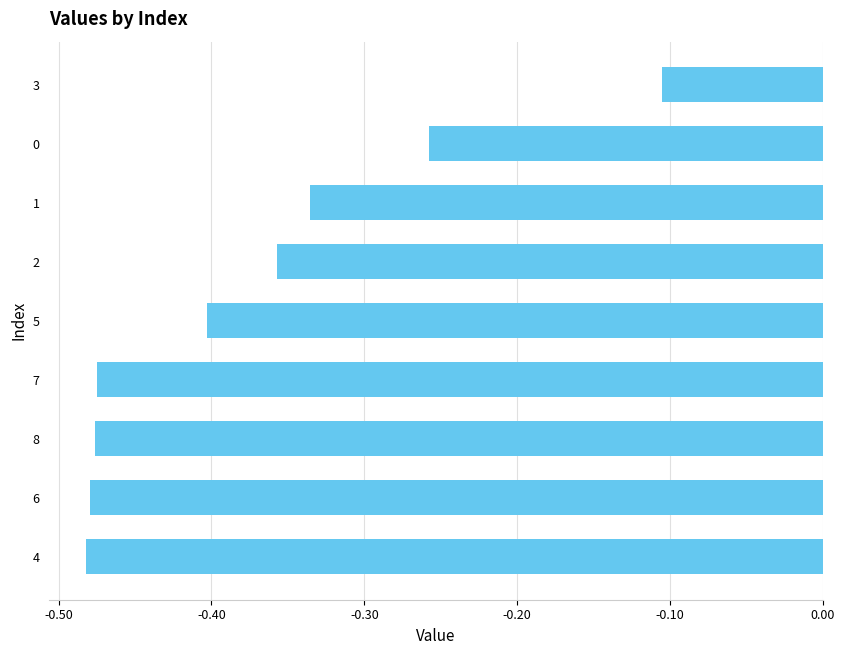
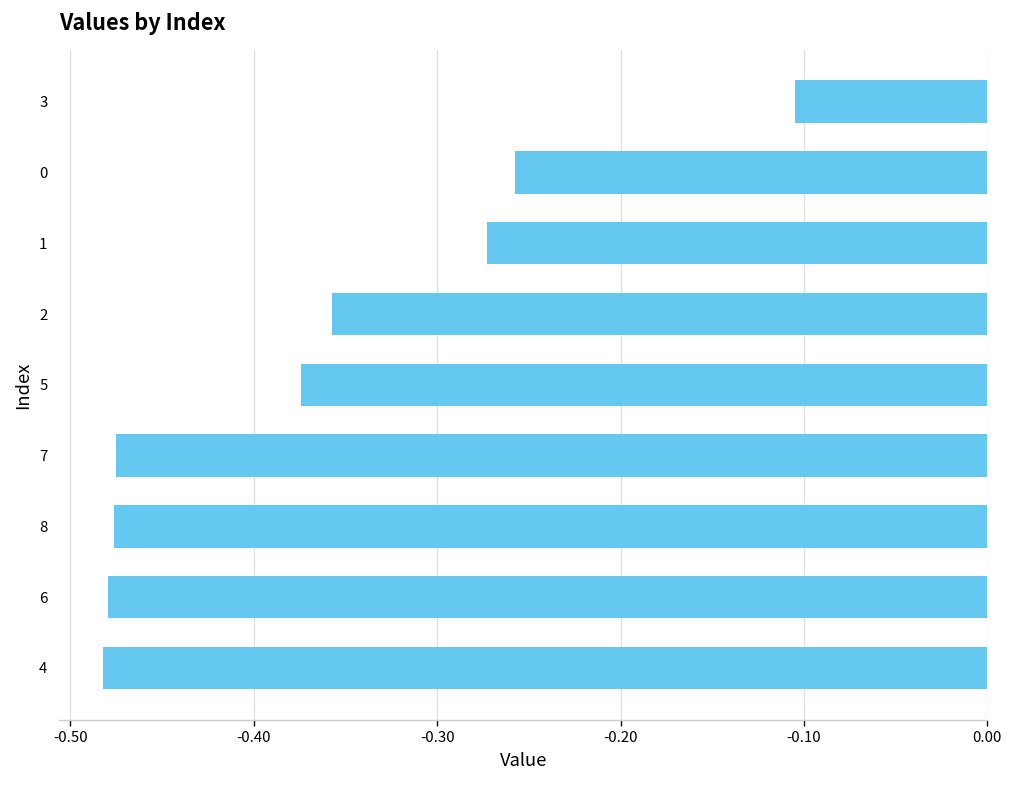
1: -0.336 -> -0.273
5: -0.403 -> -0.374
